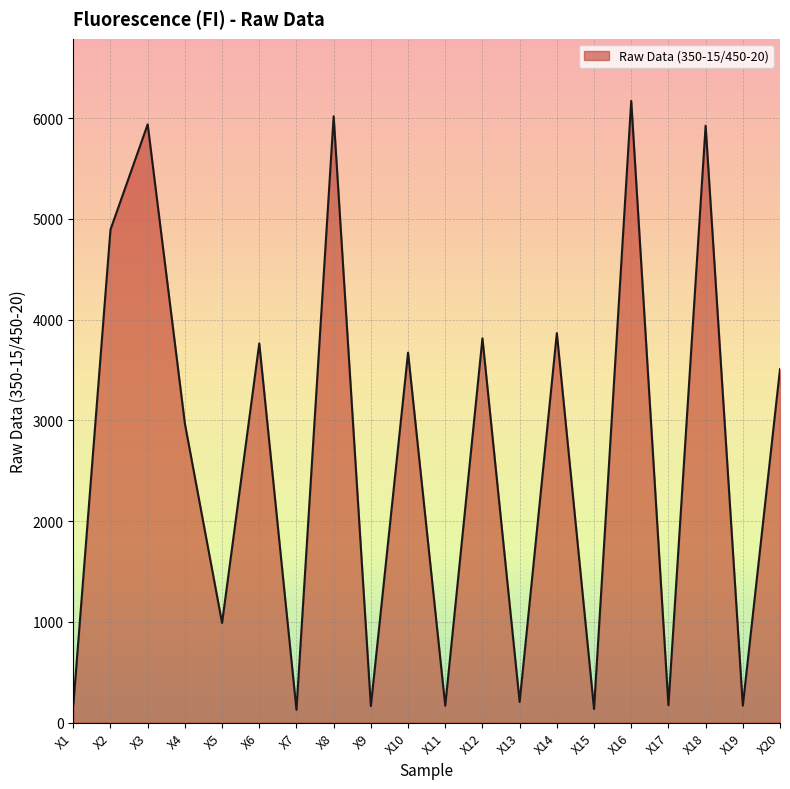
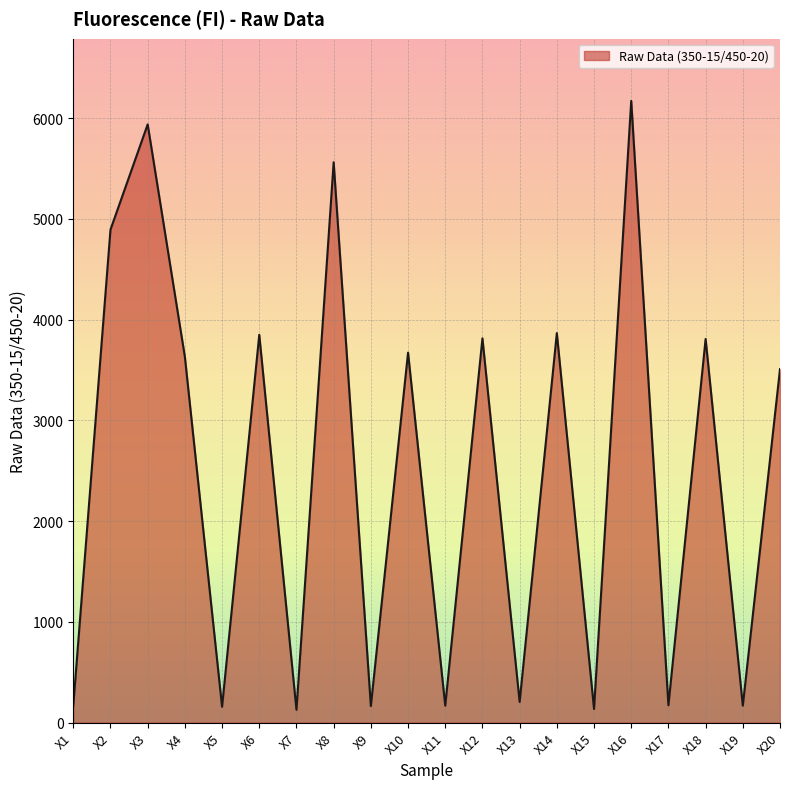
X4: 2970 -> 3630
X5: 990 -> 160
X6: 3760 -> 3850
X8: 6020 -> 5560
X18: 5930 -> 3810
